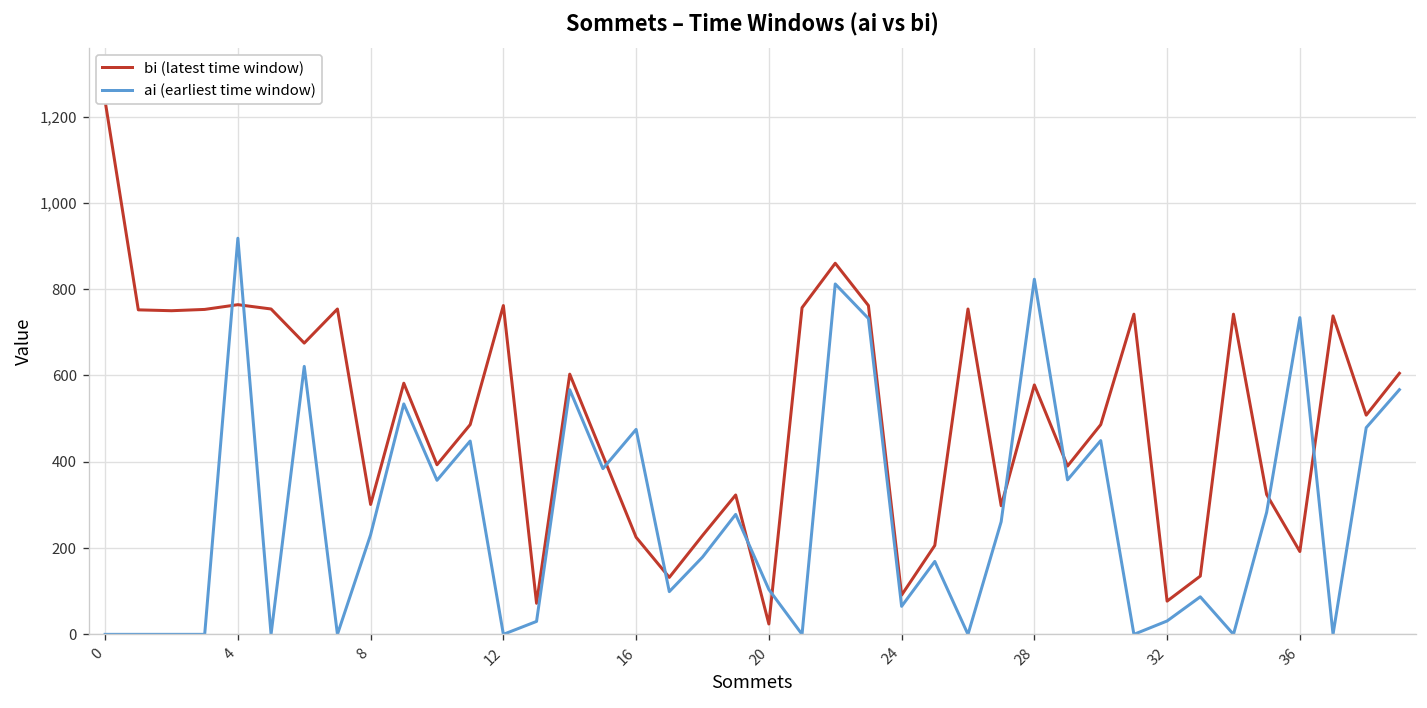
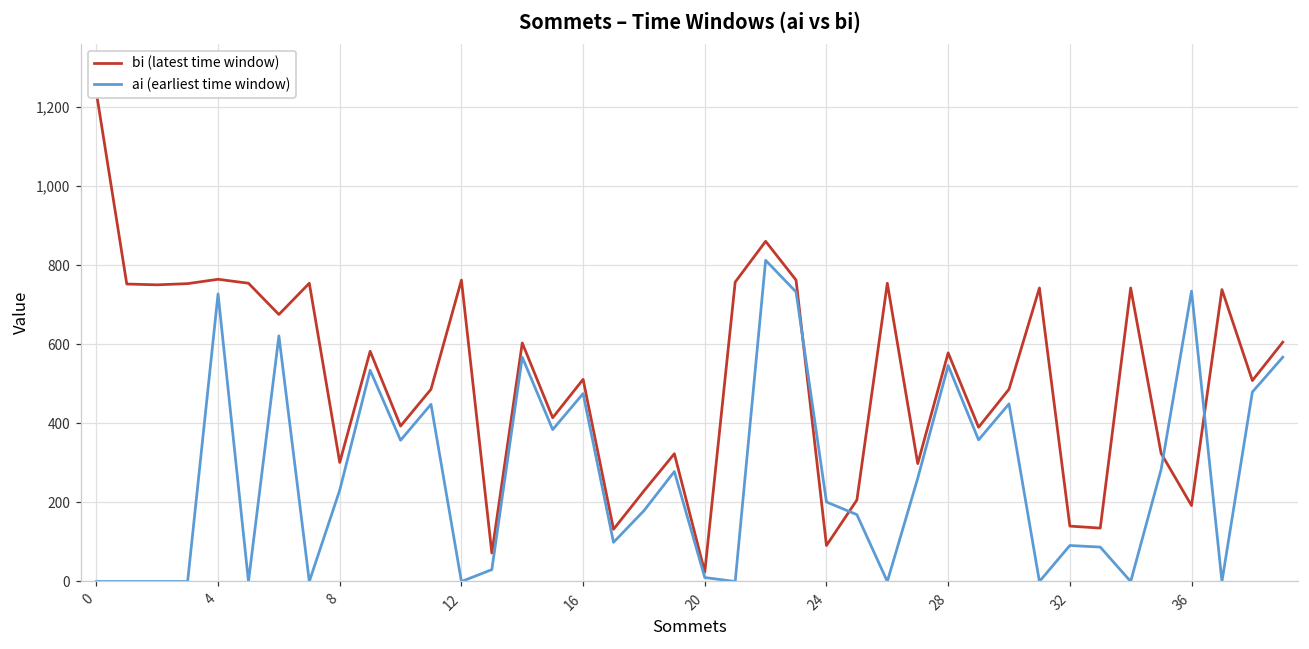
ai (earliest time window), 4: 920 -> 730
bi (latest time window), 16: 230 -> 510
ai (earliest time window), 20: 100 -> 10
ai (earliest time window), 24: 70 -> 200
ai (earliest time window), 28: 820 -> 550
bi (latest time window), 32: 80 -> 140
ai (earliest time window), 32: 30 -> 90
